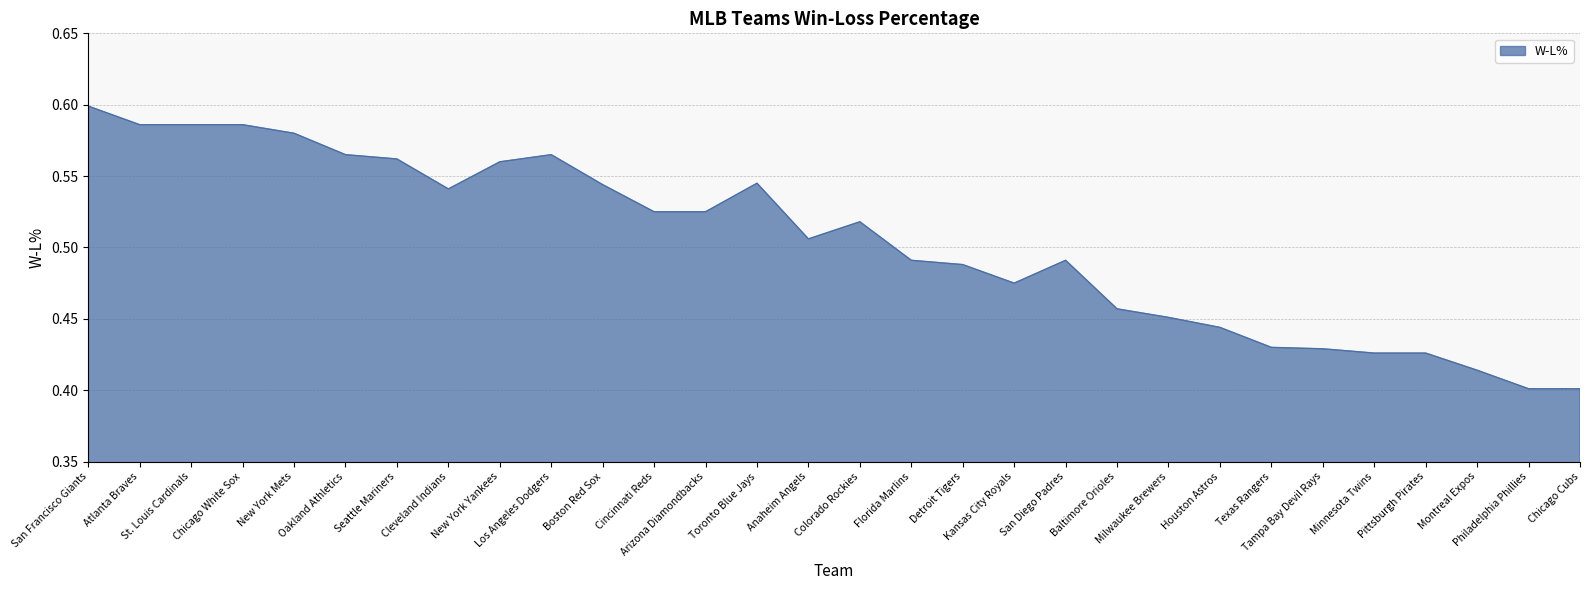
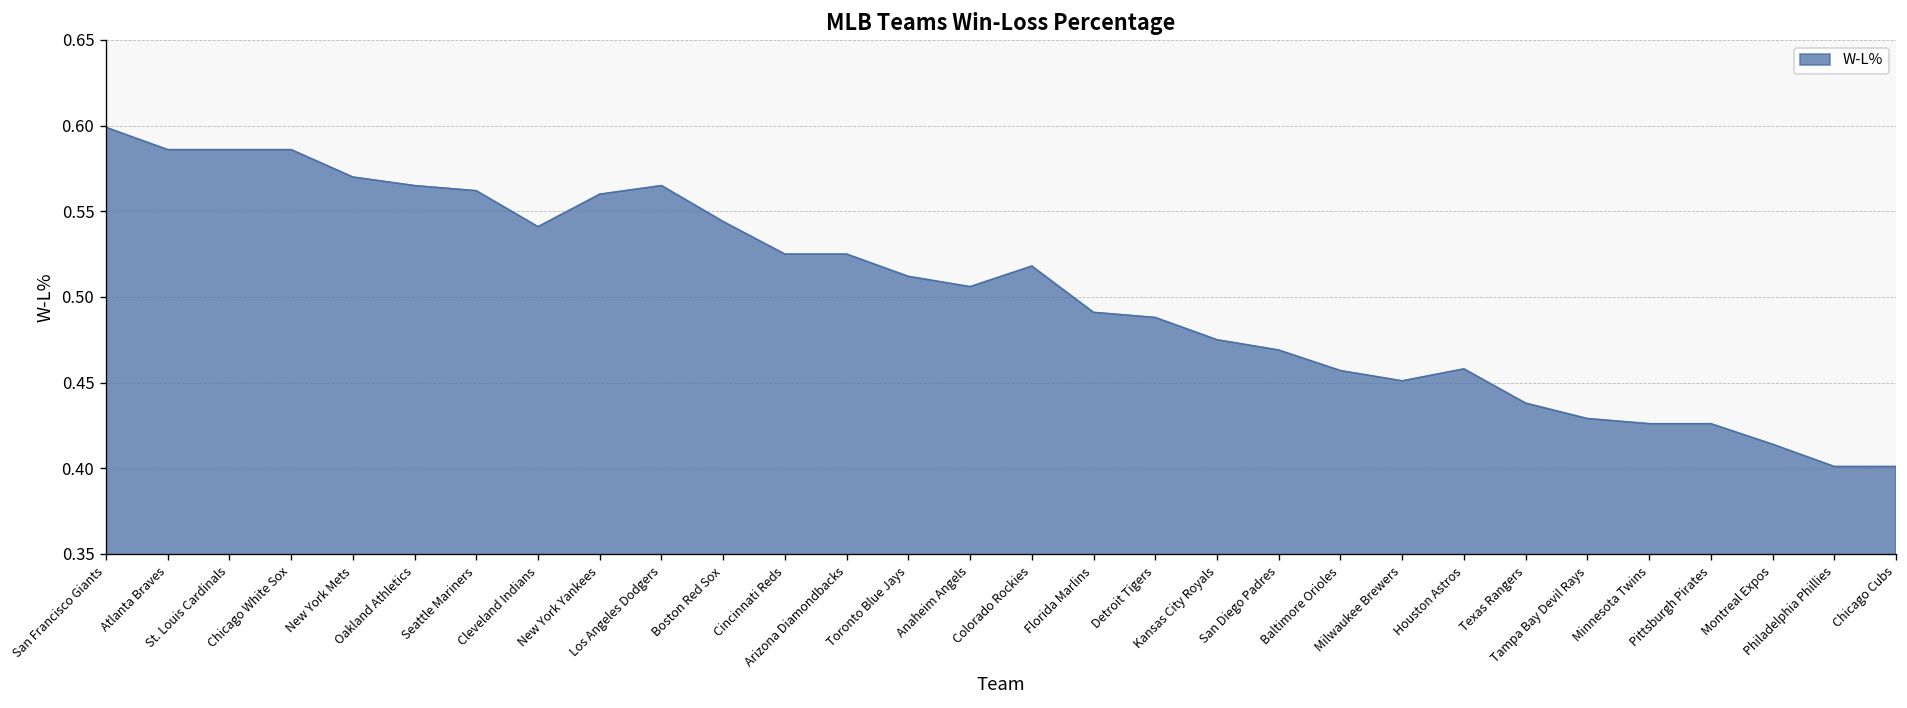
New York Mets: 0.58 -> 0.57
Toronto Blue Jays: 0.545 -> 0.512
San Diego Padres: 0.491 -> 0.469
Houston Astros: 0.444 -> 0.458
Texas Rangers: 0.430 -> 0.438
